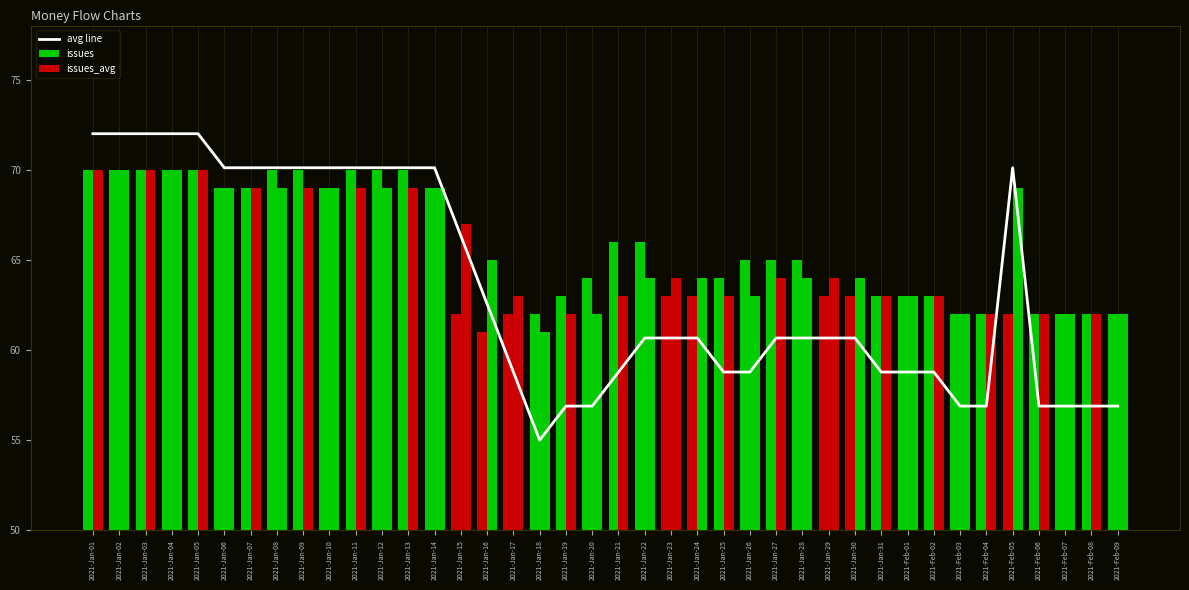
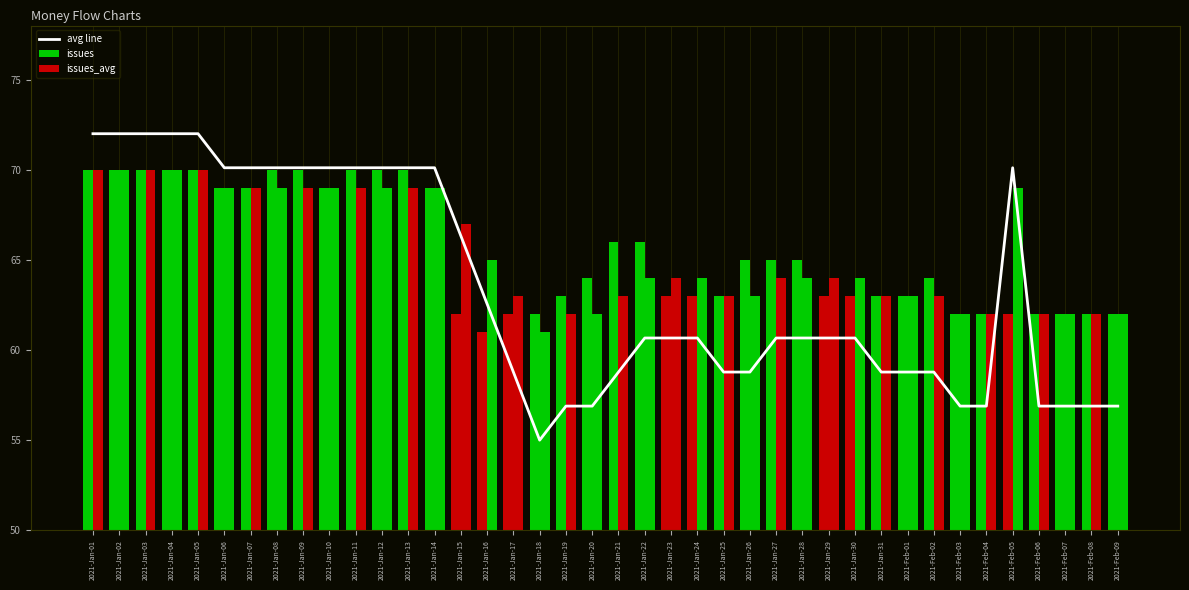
issues, 2021-Jan-25: 64 -> 63
issues, 2021-Feb-02: 63 -> 64
